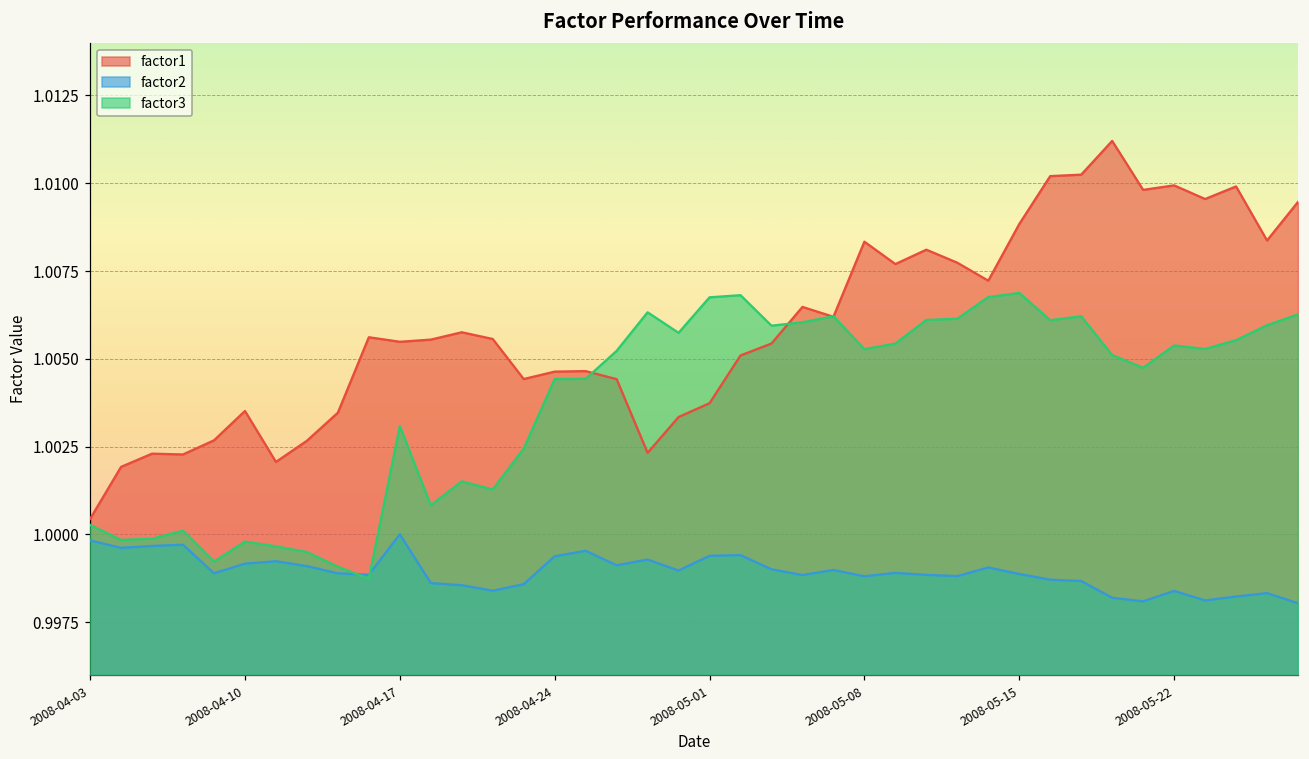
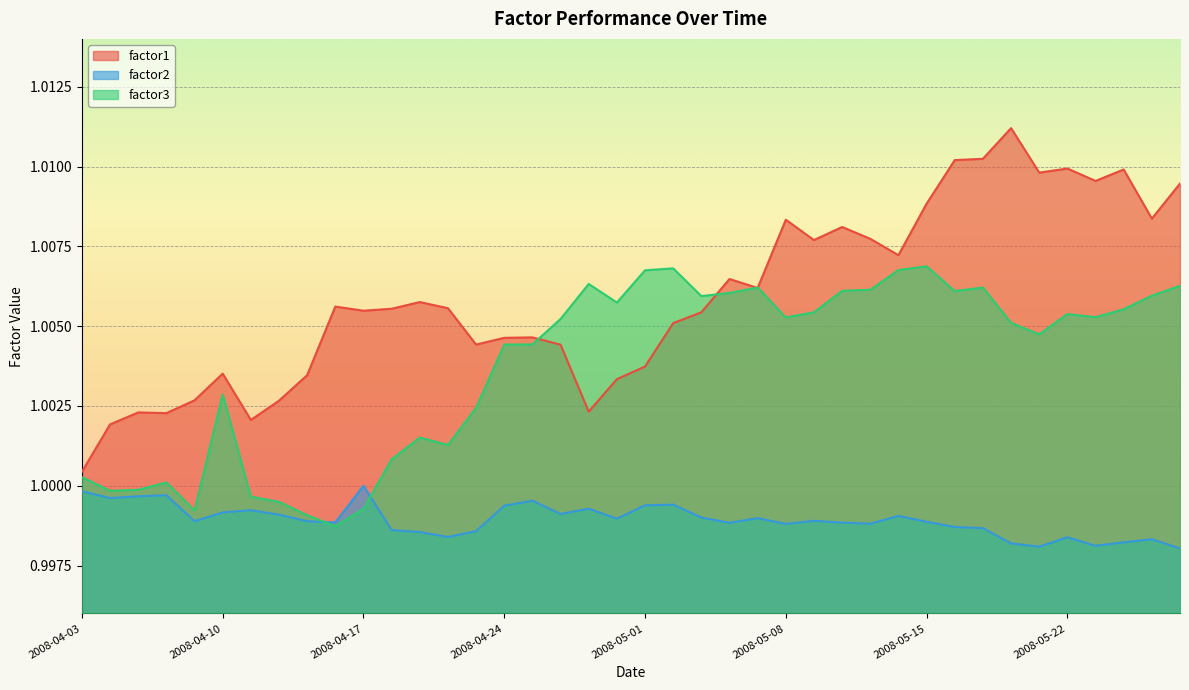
factor3, 2008-04-10: 0.9998 -> 1.0029
factor3, 2008-04-17: 1.0031 -> 0.9993
